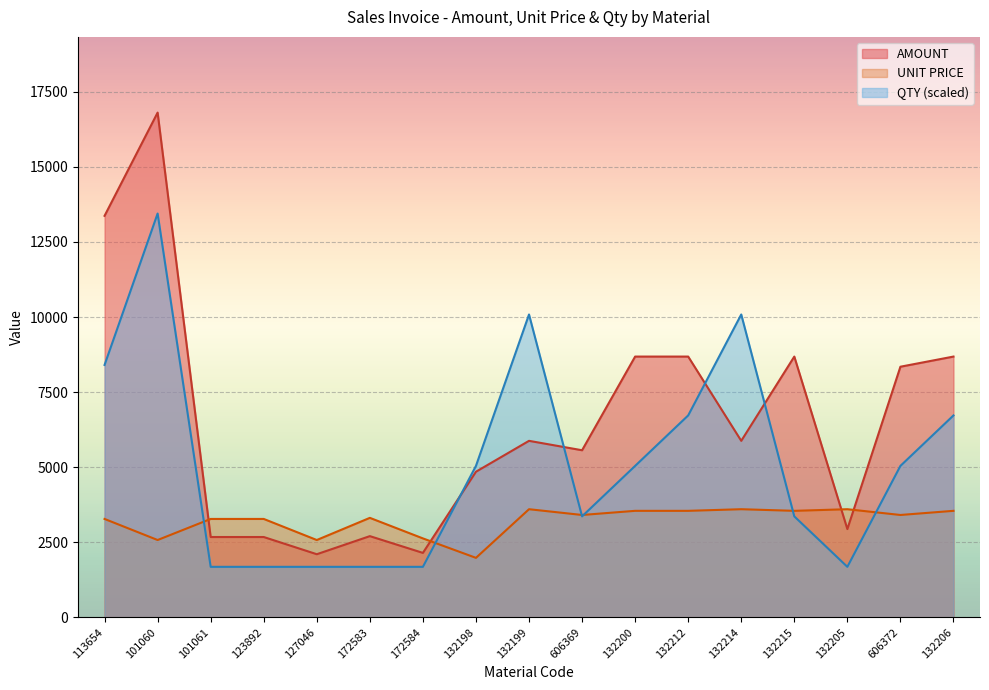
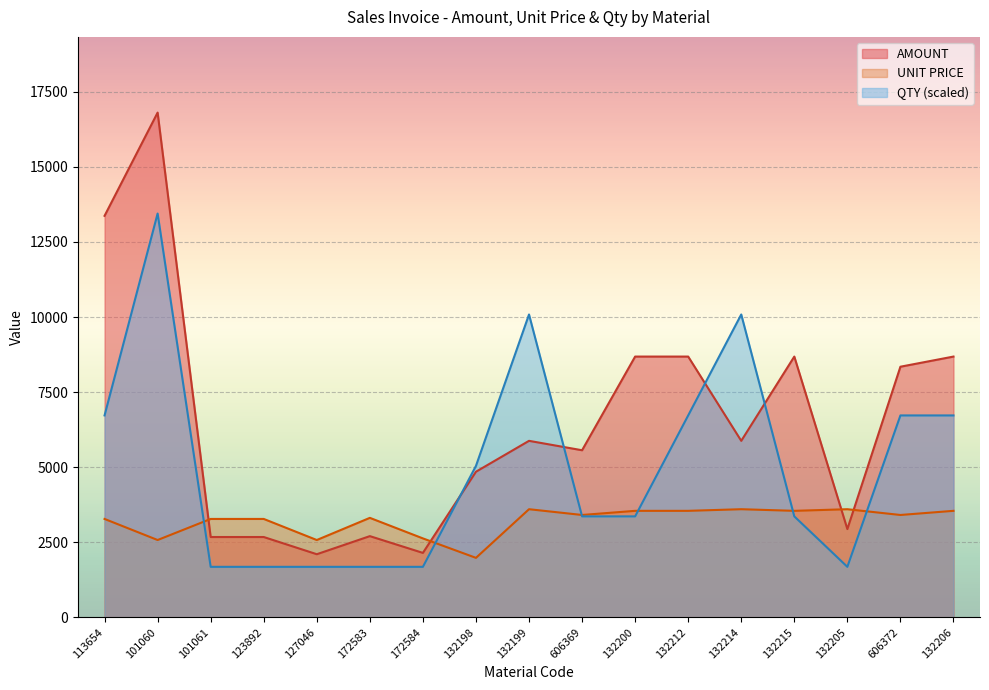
QTY (scaled), 113654: 8400 -> 6700
QTY (scaled), 132200: 5000 -> 3400
QTY (scaled), 606372: 5000 -> 6700
